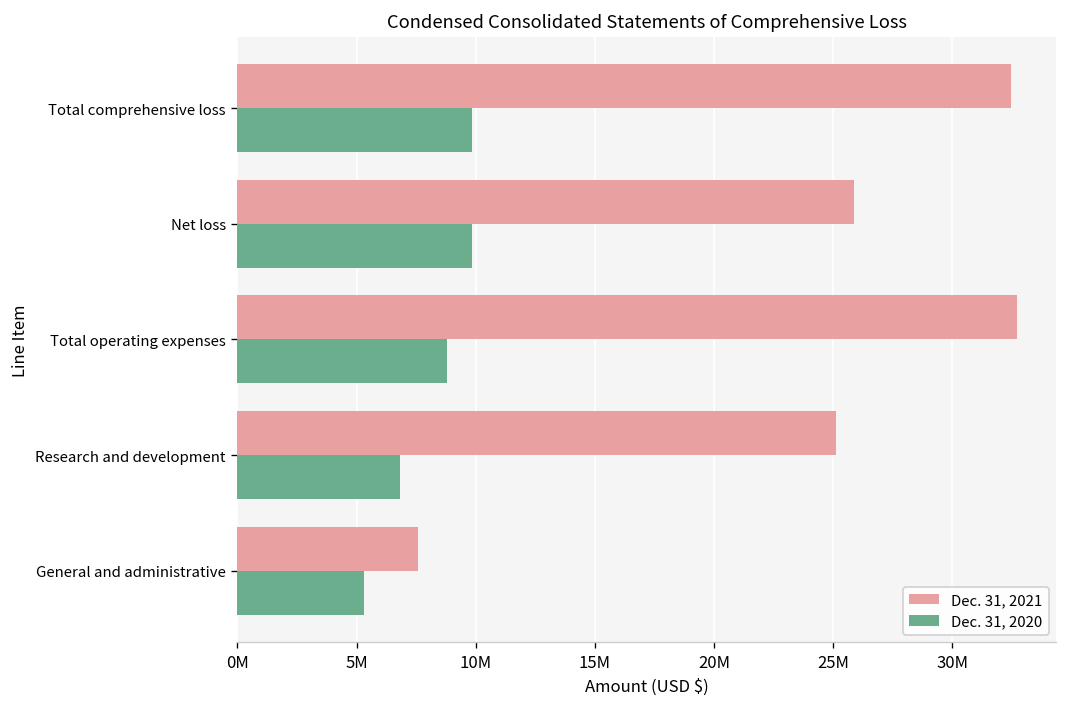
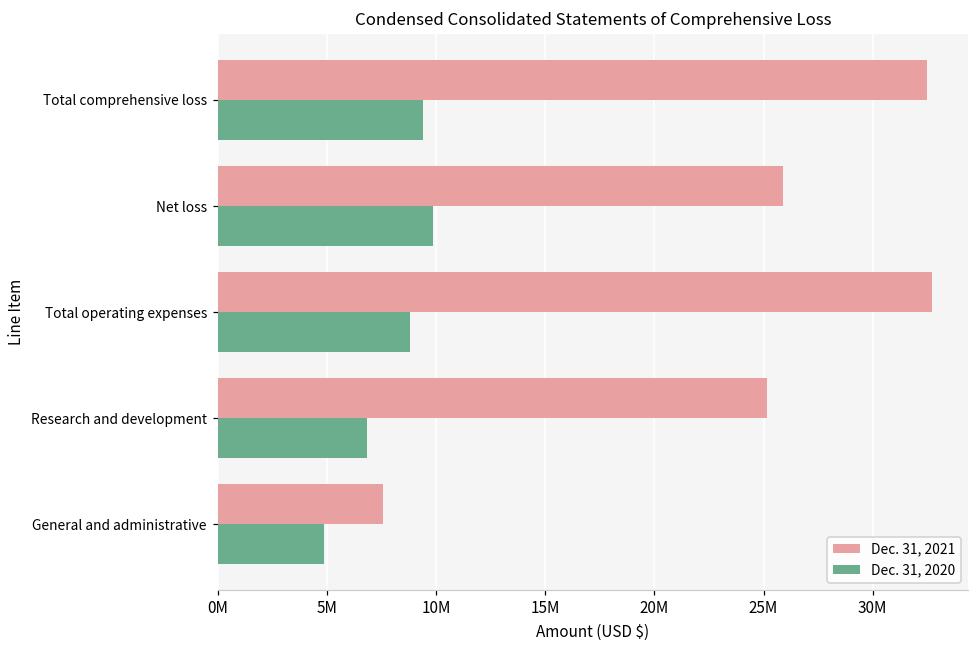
Dec. 31, 2020, Total comprehensive loss: 9900000 -> 9400000
Dec. 31, 2020, General and administrative: 5300000 -> 4900000
